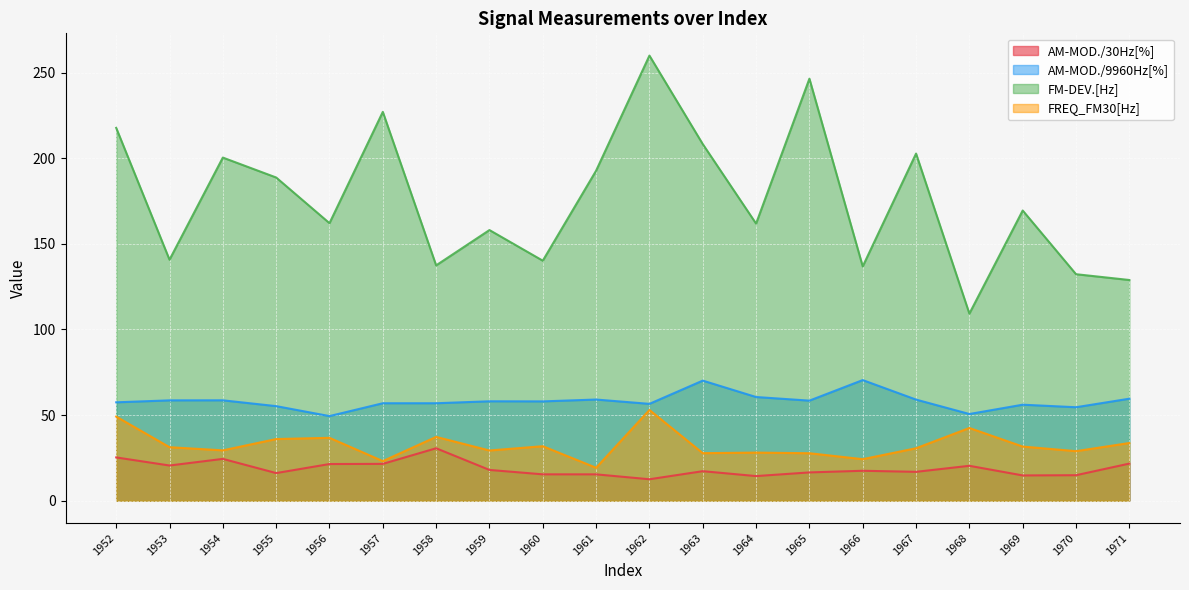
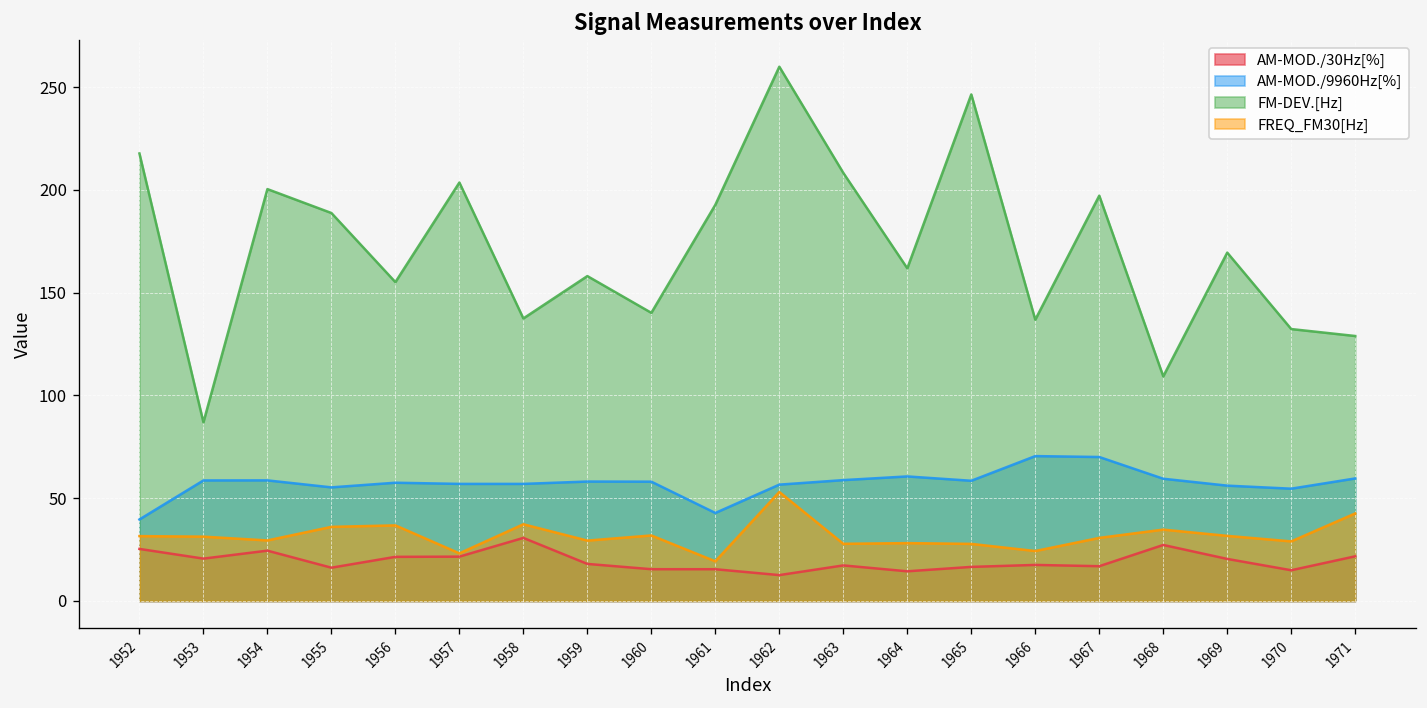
AM-MOD./9960Hz[%], 1952: 57 -> 40
FREQ_FM30[Hz], 1952: 49 -> 32
FM-DEV.[Hz], 1953: 141 -> 87
AM-MOD./9960Hz[%], 1956: 49 -> 58
FM-DEV.[Hz], 1956: 162 -> 155
FM-DEV.[Hz], 1957: 227 -> 204
AM-MOD./9960Hz[%], 1961: 59 -> 43
AM-MOD./9960Hz[%], 1963: 70 -> 59
AM-MOD./9960Hz[%], 1967: 59 -> 70
FM-DEV.[Hz], 1967: 203 -> 197
AM-MOD./30Hz[%], 1968: 20 -> 27
AM-MOD./9960Hz[%], 1968: 51 -> 59
FREQ_FM30[Hz], 1968: 43 -> 35
AM-MOD./30Hz[%], 1969: 15 -> 20
FREQ_FM30[Hz], 1971: 34 -> 43
